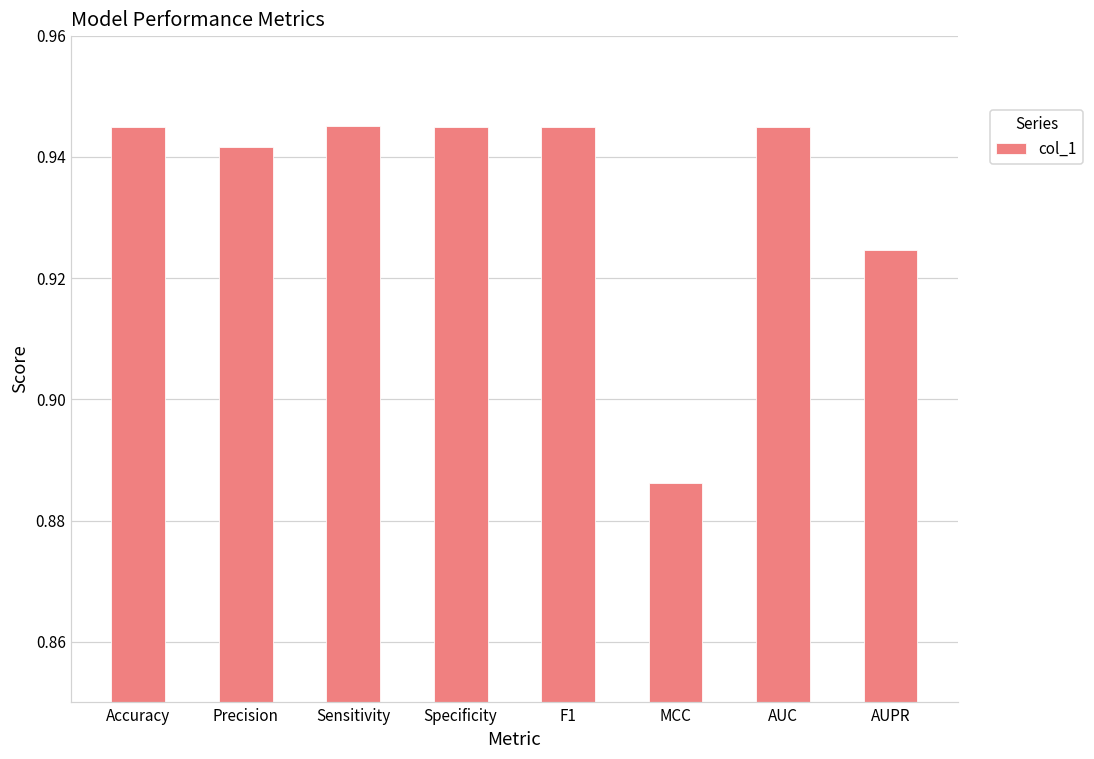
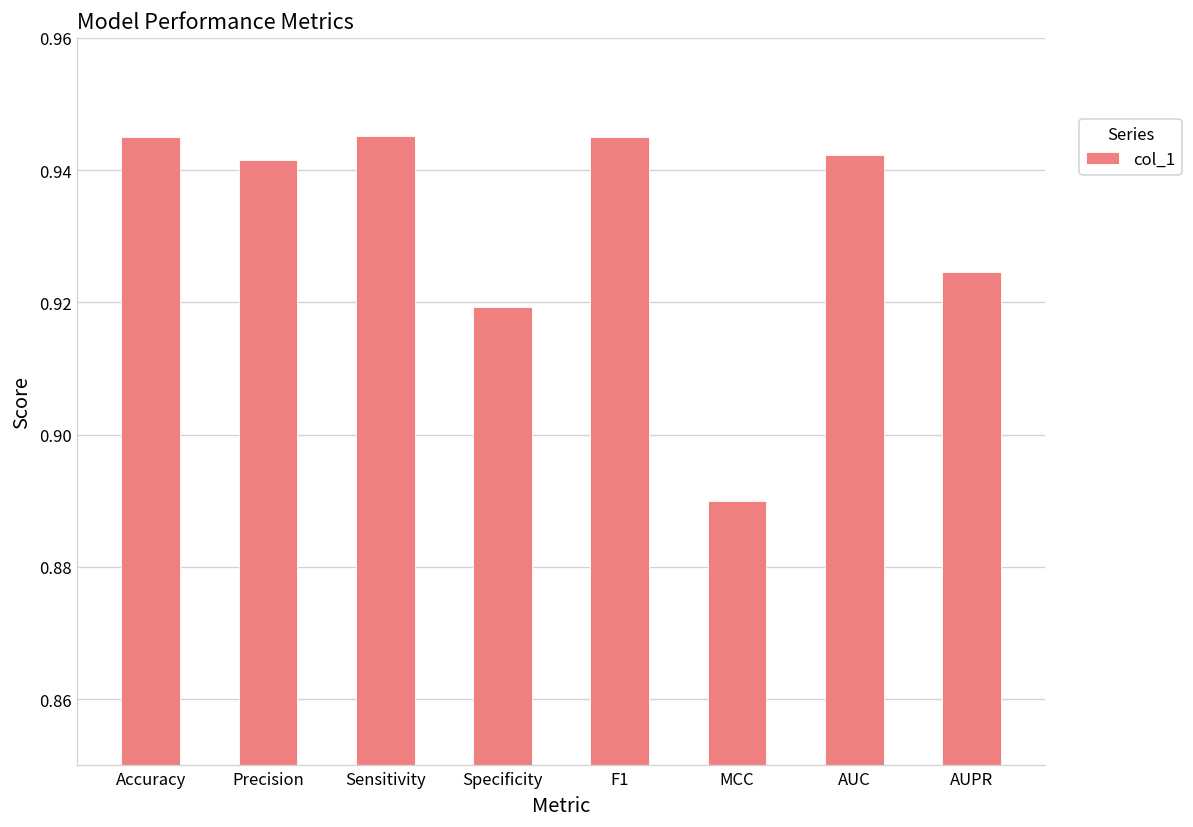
Specificity: 0.945 -> 0.919
MCC: 0.886 -> 0.890
AUC: 0.945 -> 0.942
